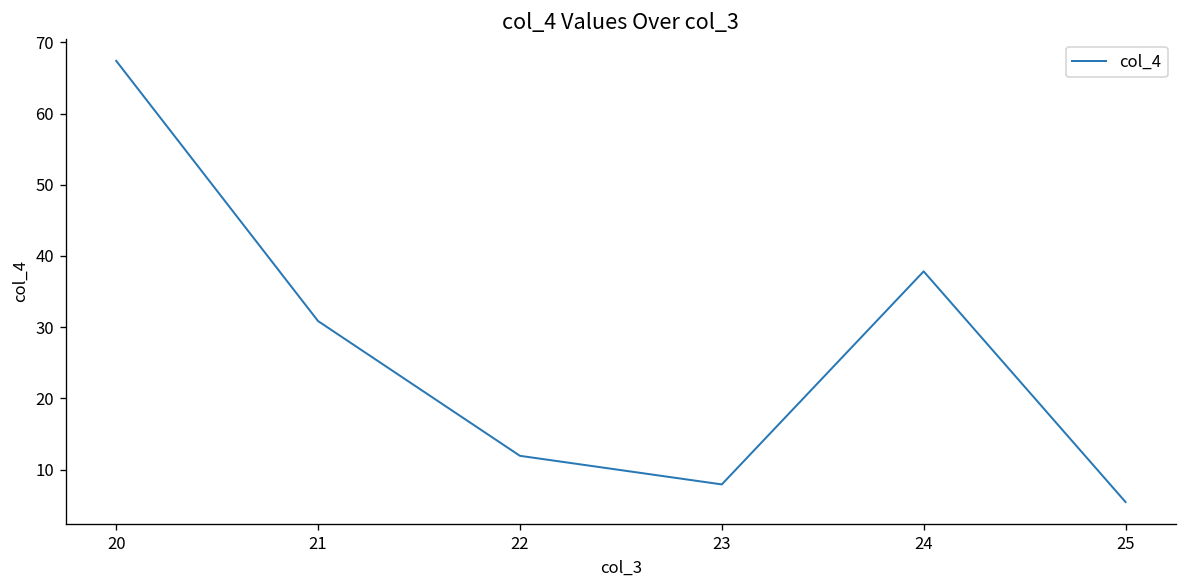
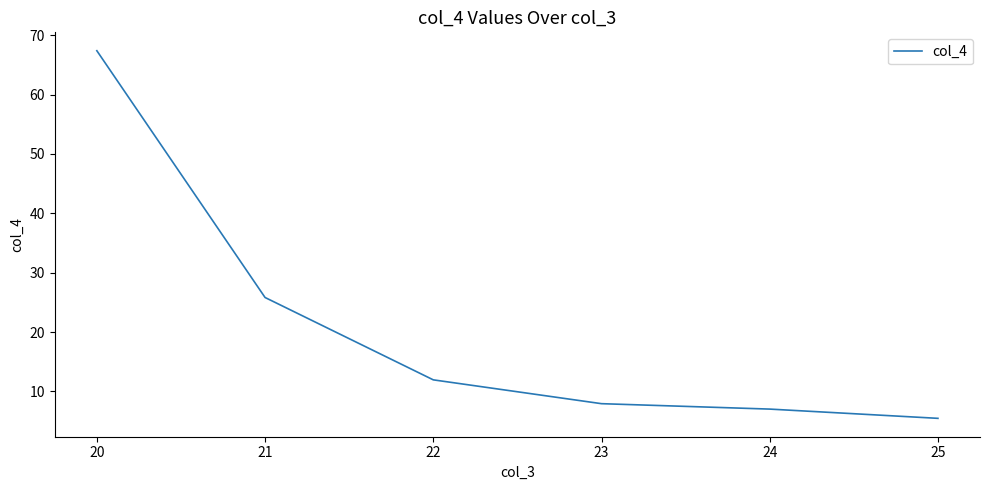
21: 31 -> 26
24: 38 -> 7
